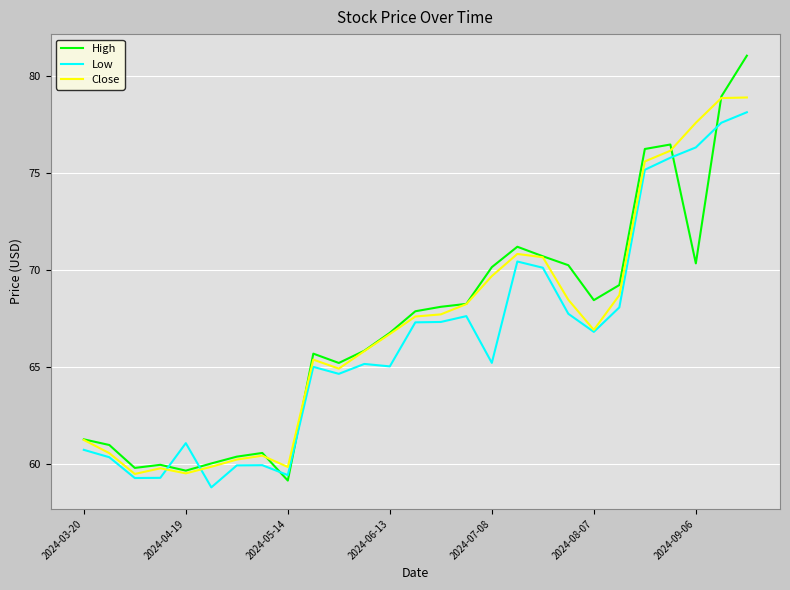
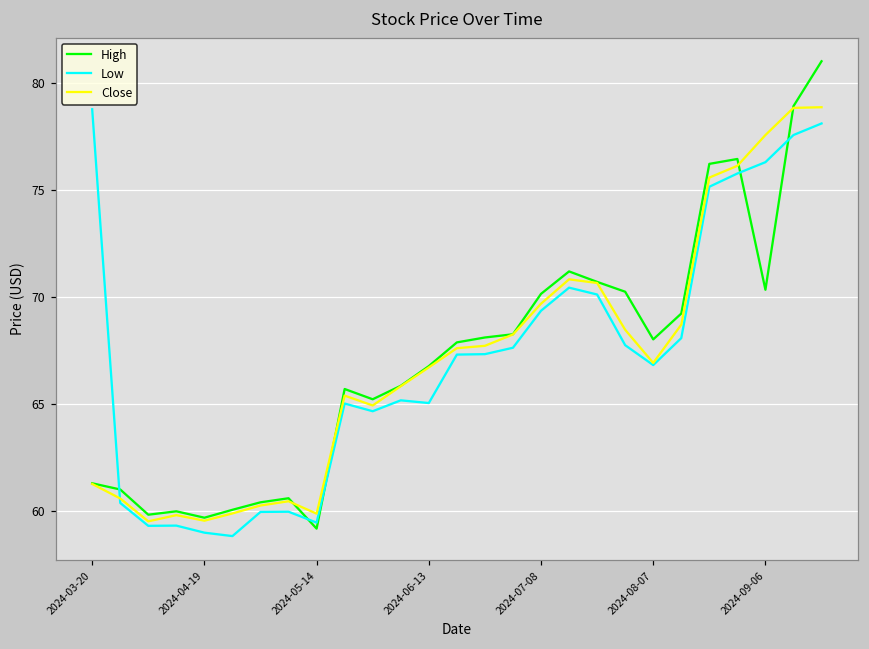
Low, 2024-03-20: 60.7 -> 78.8
Low, 2024-04-19: 61.1 -> 59.0
Low, 2024-07-08: 65.2 -> 69.3
High, 2024-08-07: 68.4 -> 68.0
